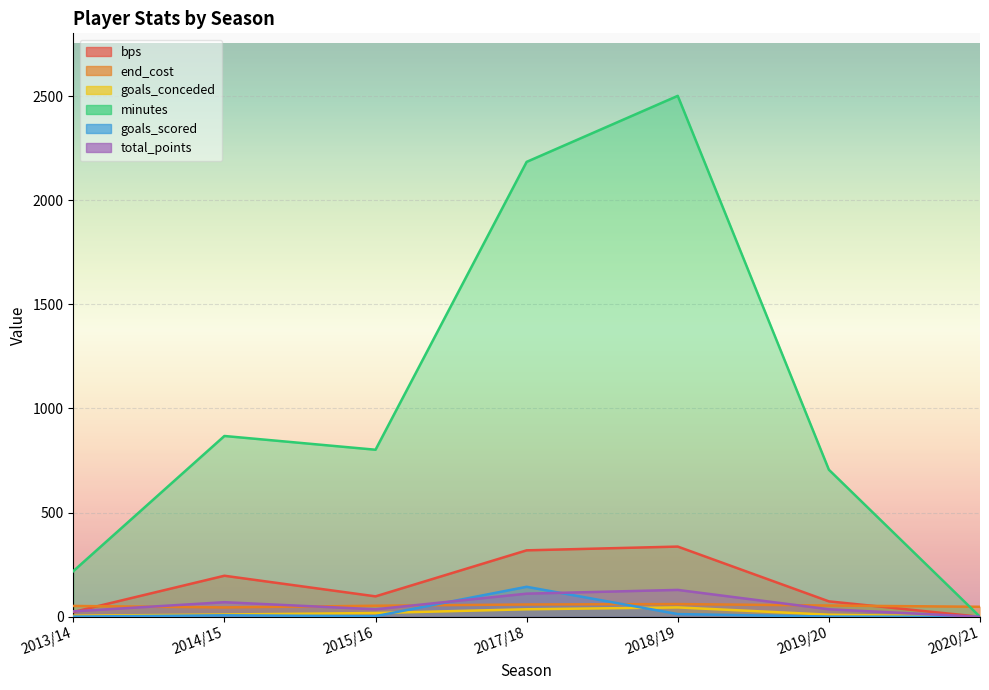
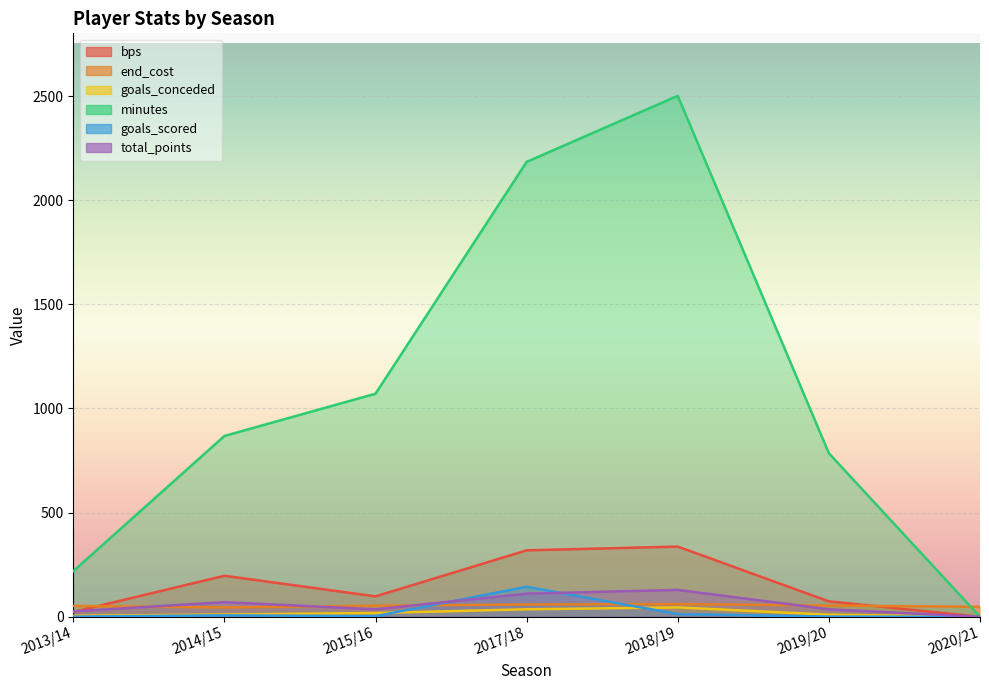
minutes, 2015/16: 800 -> 1070
minutes, 2019/20: 710 -> 790
